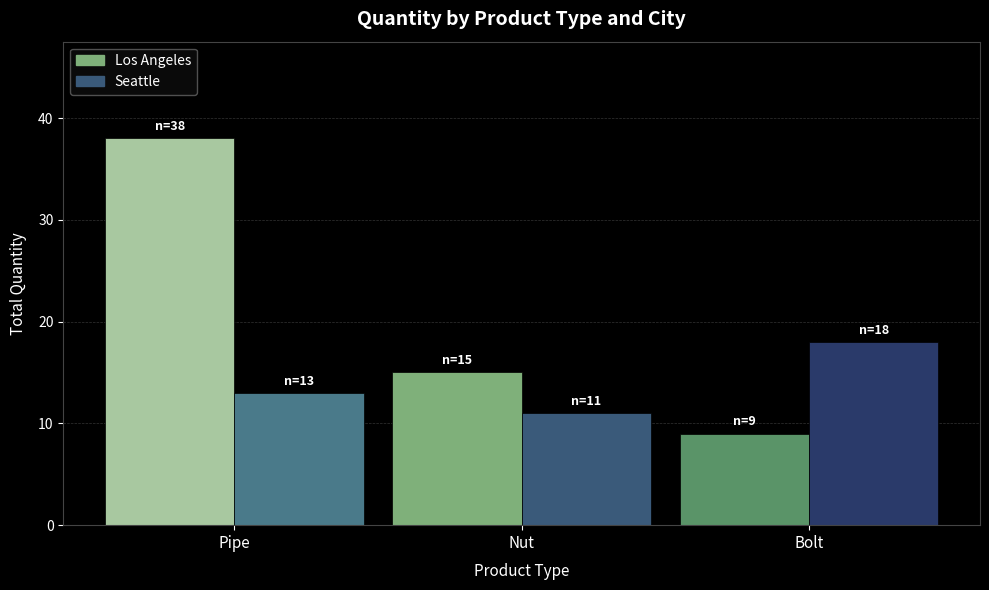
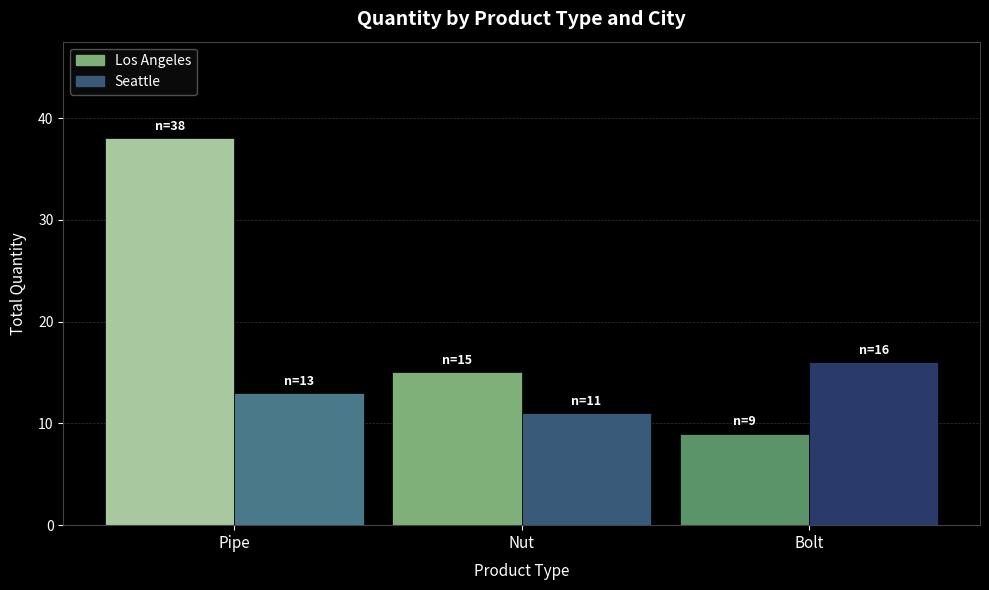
Seattle, Bolt: 18 -> 16
